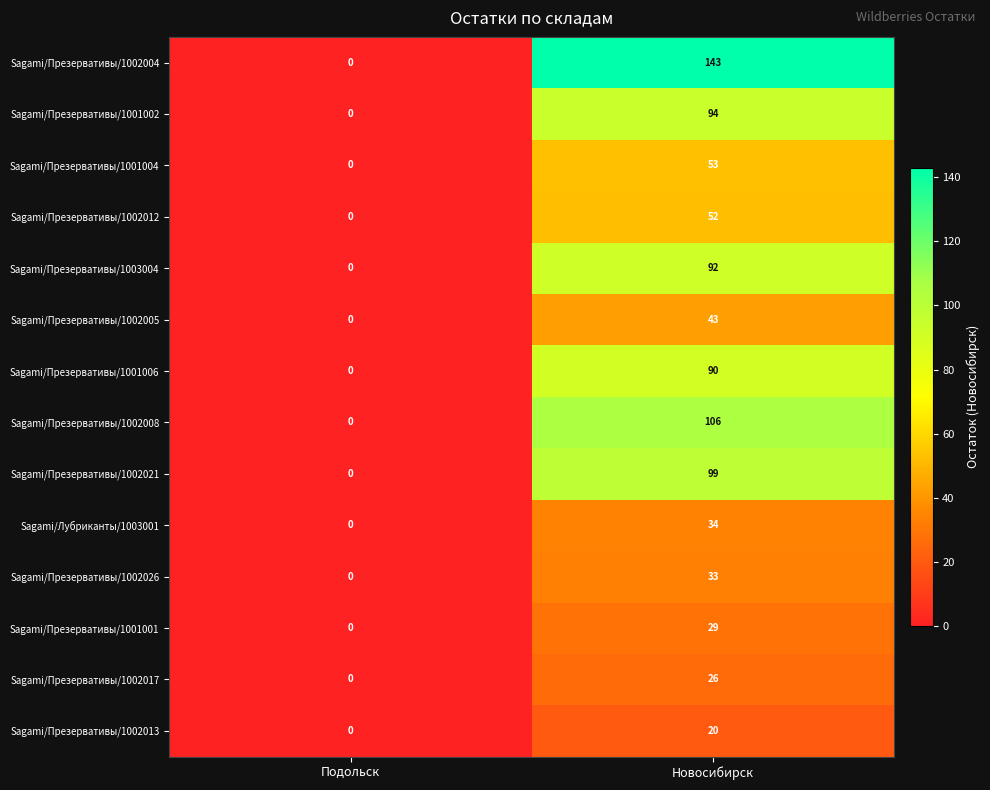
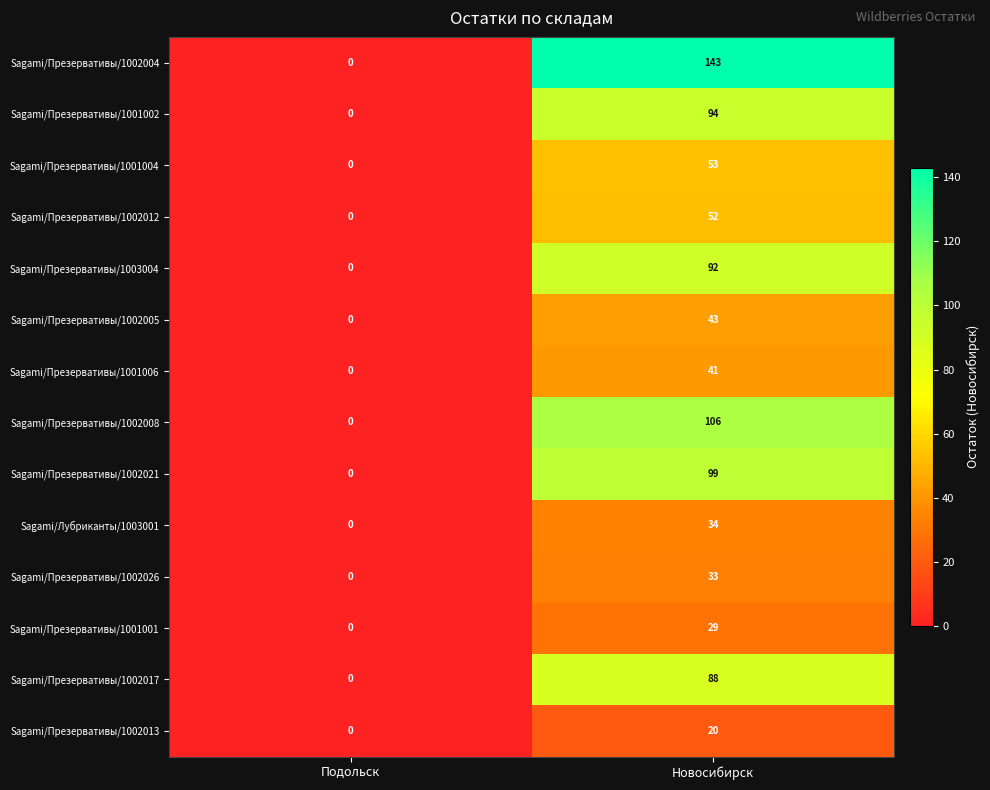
Sagami/Презервативы/1001006, Новосибирск: 90 -> 41
Sagami/Презервативы/1002017, Новосибирск: 26 -> 88
